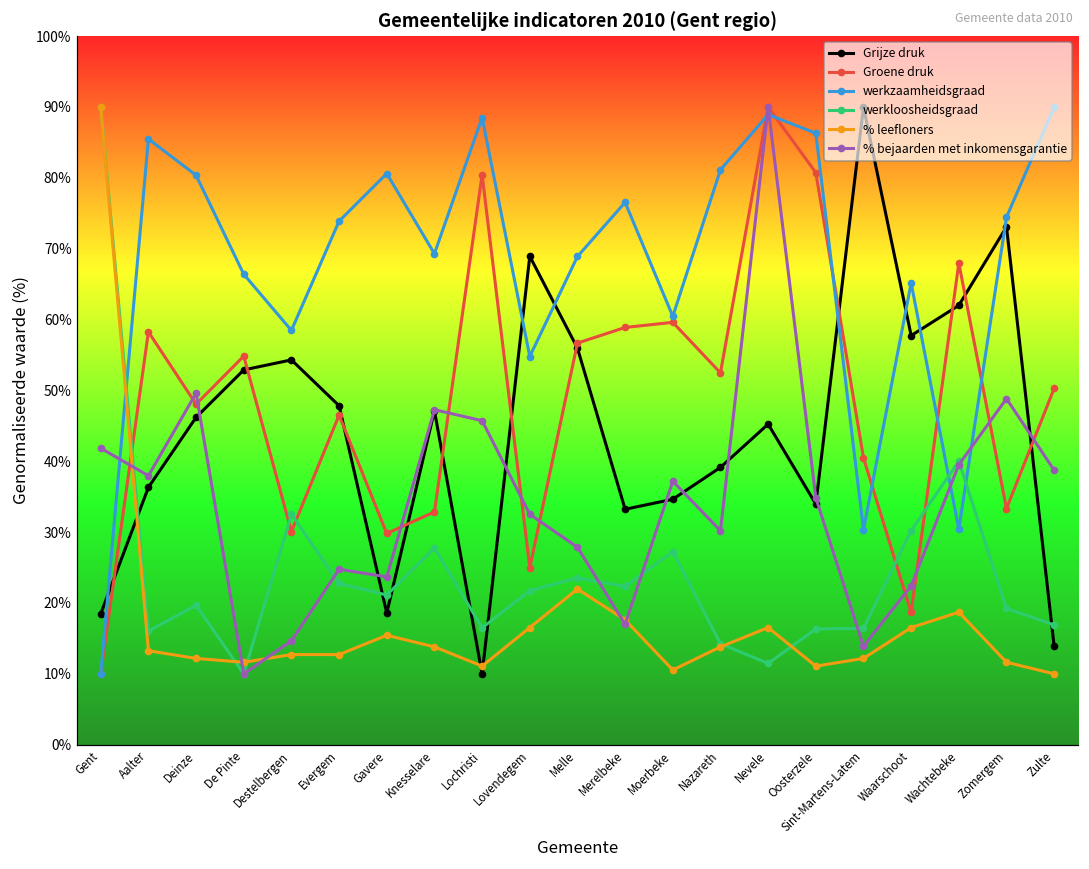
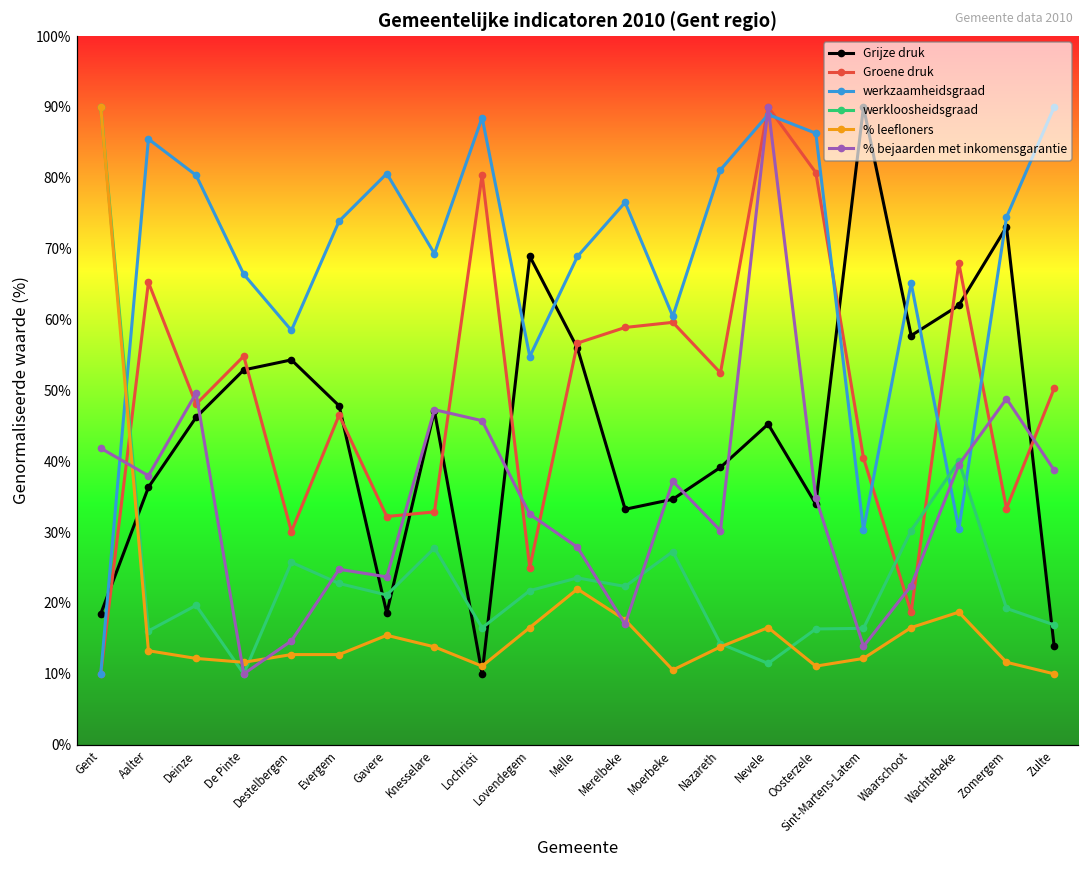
Groene druk, Aalter: 58% -> 65%
werkloosheidsgraad, Destelbergen: 33% -> 26%
Groene druk, Gavere: 30% -> 32%
